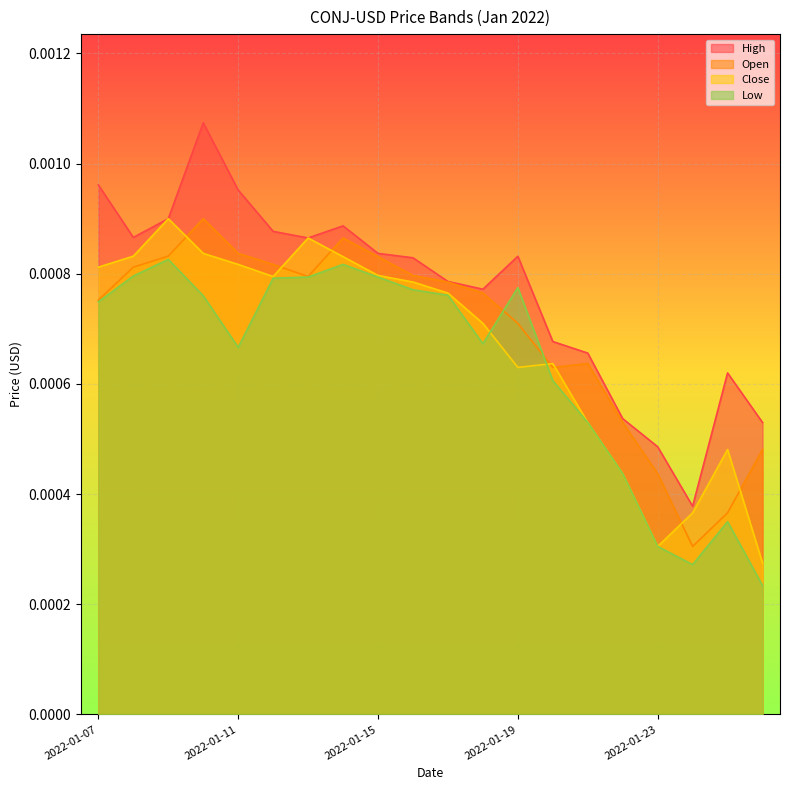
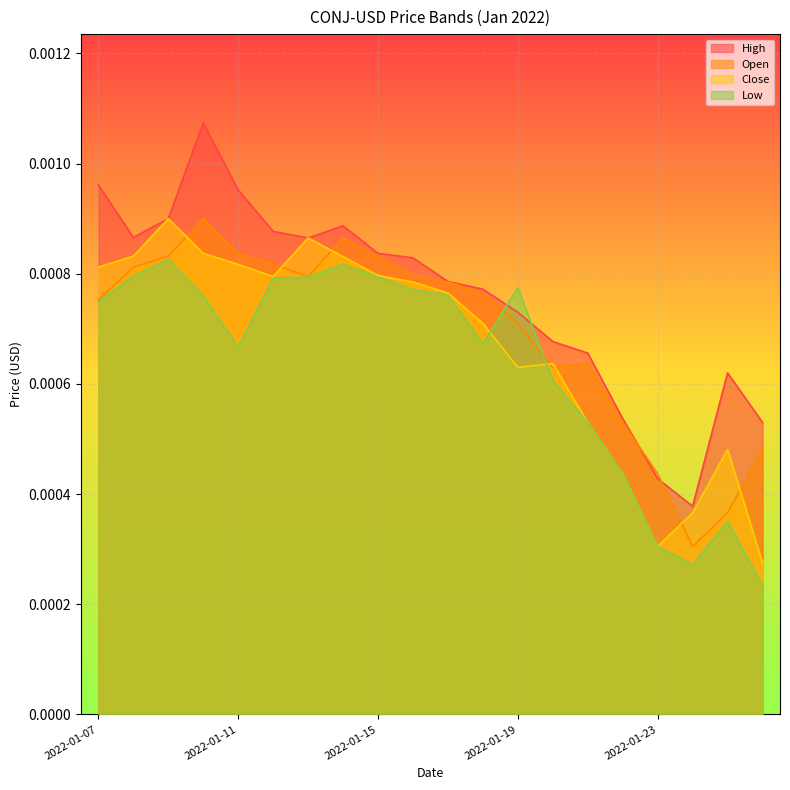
High, 2022-01-19: 0.00083 -> 0.00073
High, 2022-01-23: 0.00049 -> 0.00043
